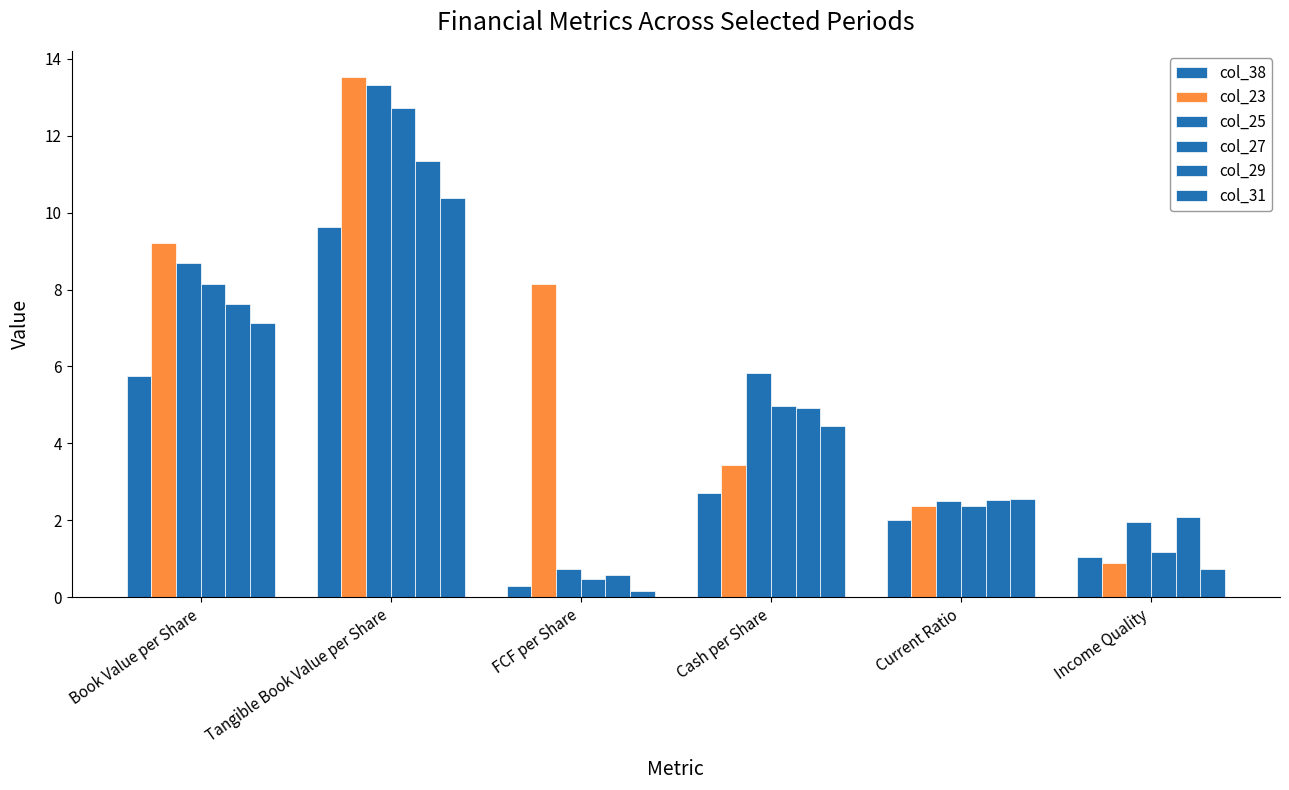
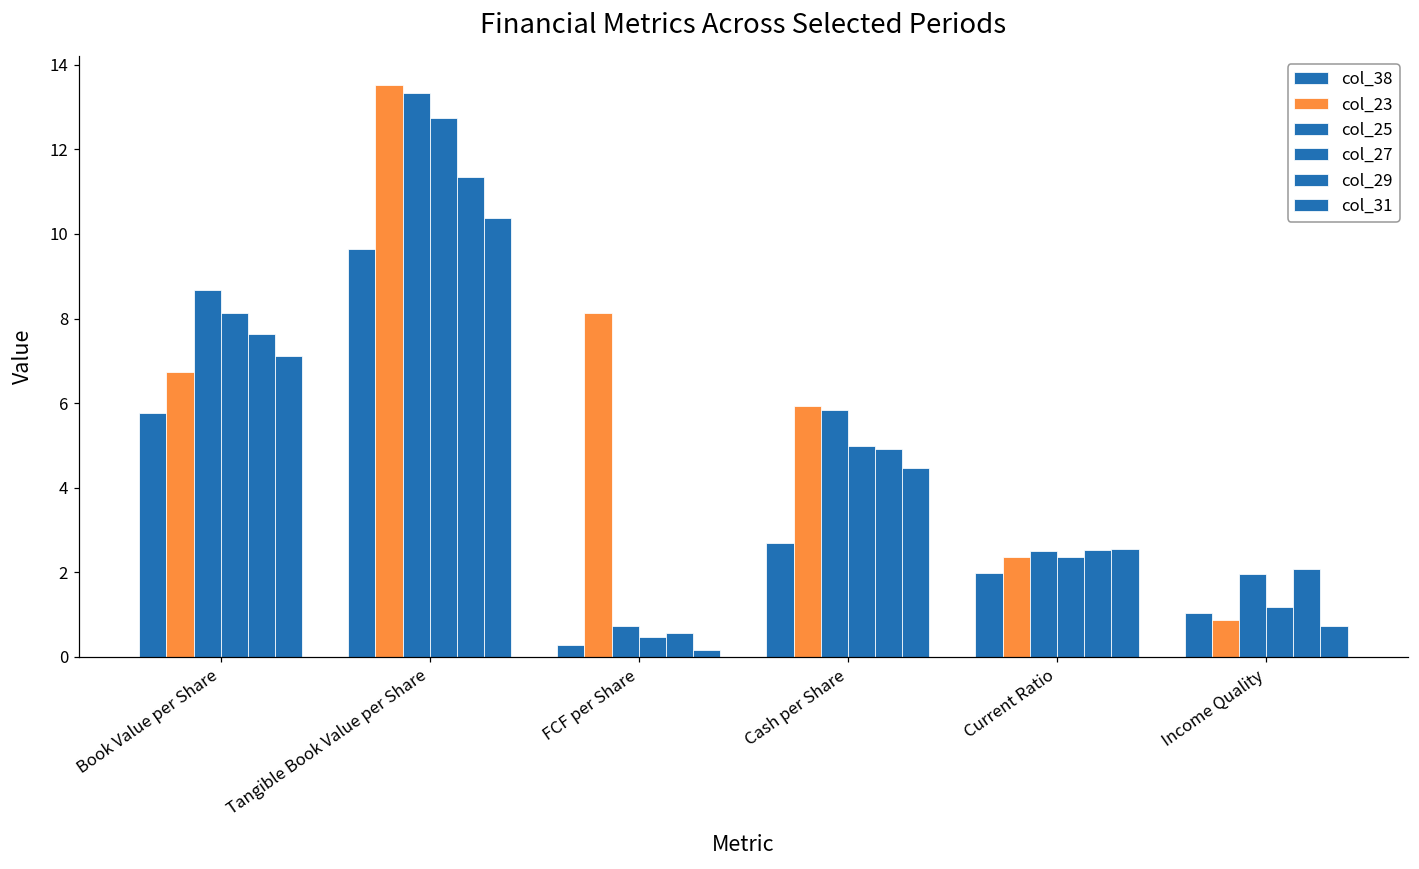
col_23, Book Value per Share: 9.2 -> 6.7
col_23, Cash per Share: 3.4 -> 5.9
